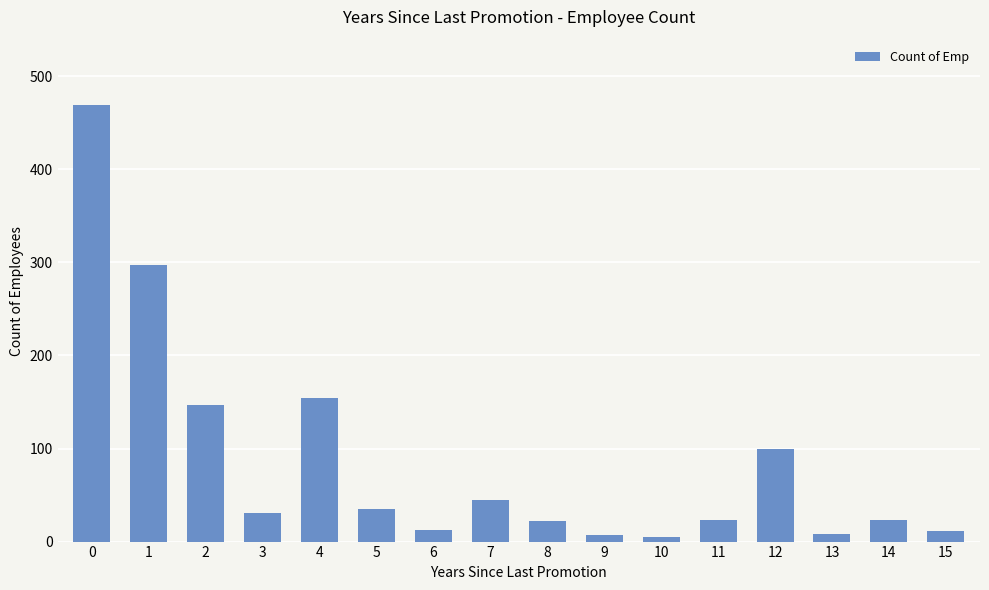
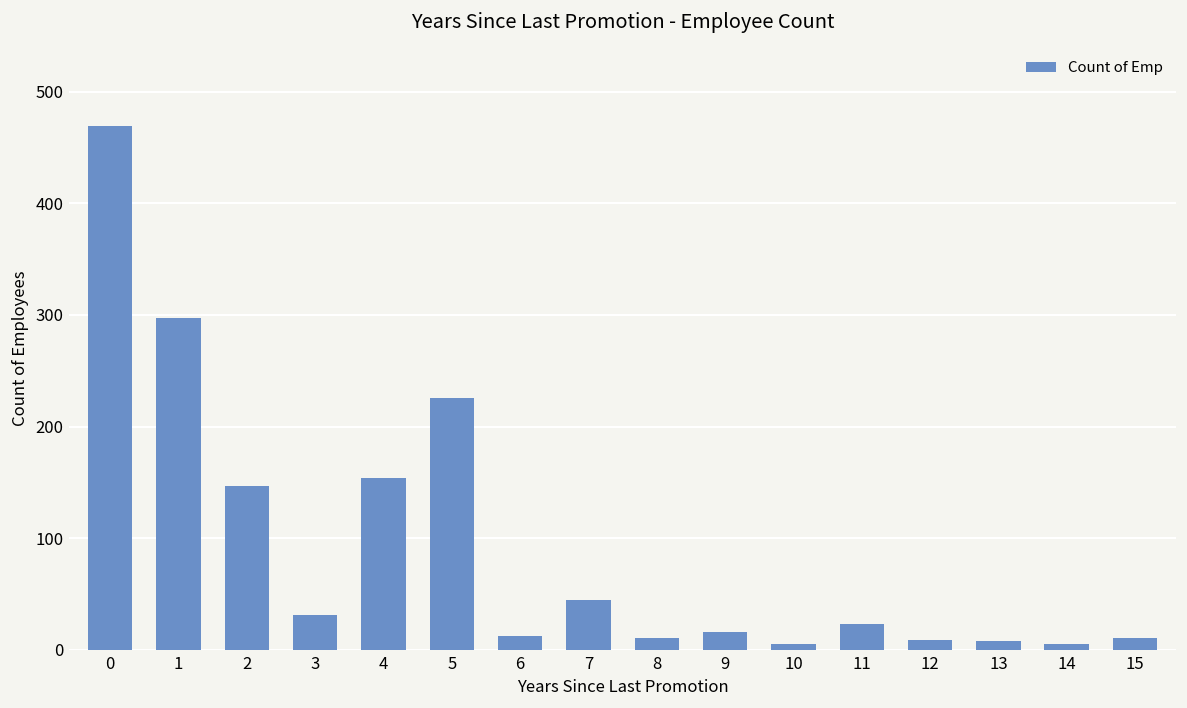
5: 40 -> 230
8: 20 -> 10
9: 10 -> 20
12: 100 -> 10
14: 20 -> 10
